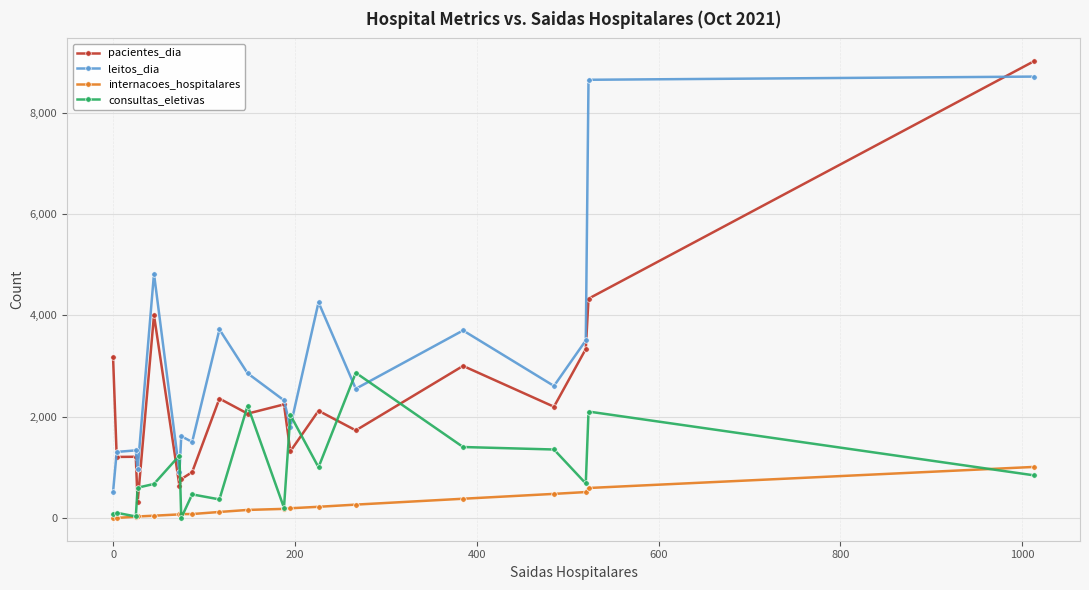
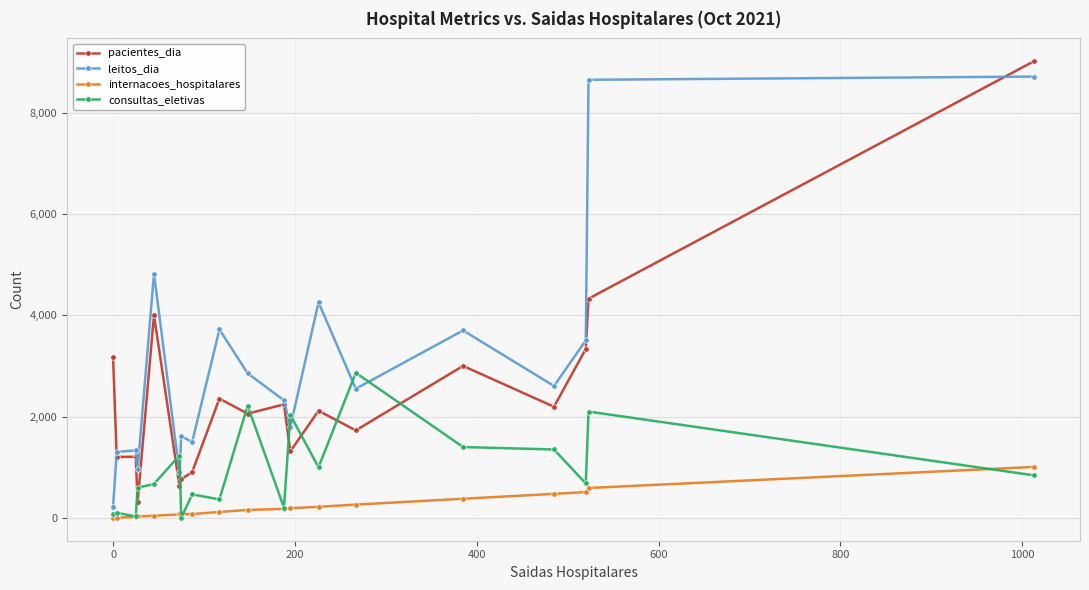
leitos_dia, 0: 500 -> 200
